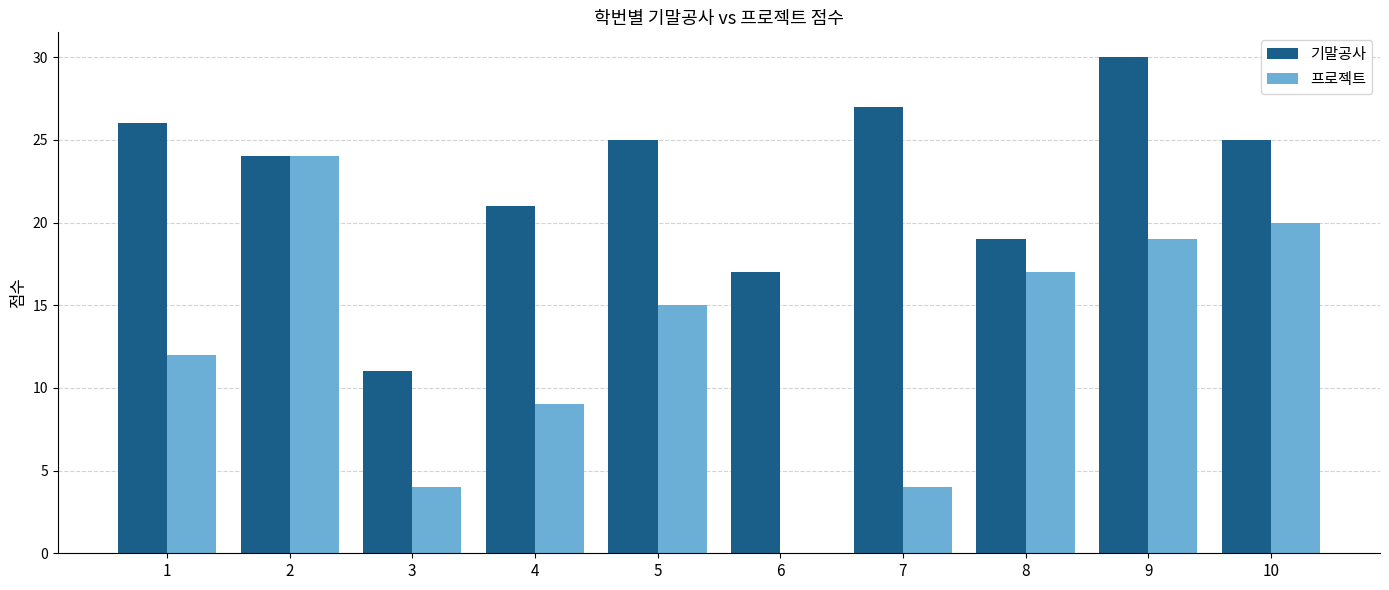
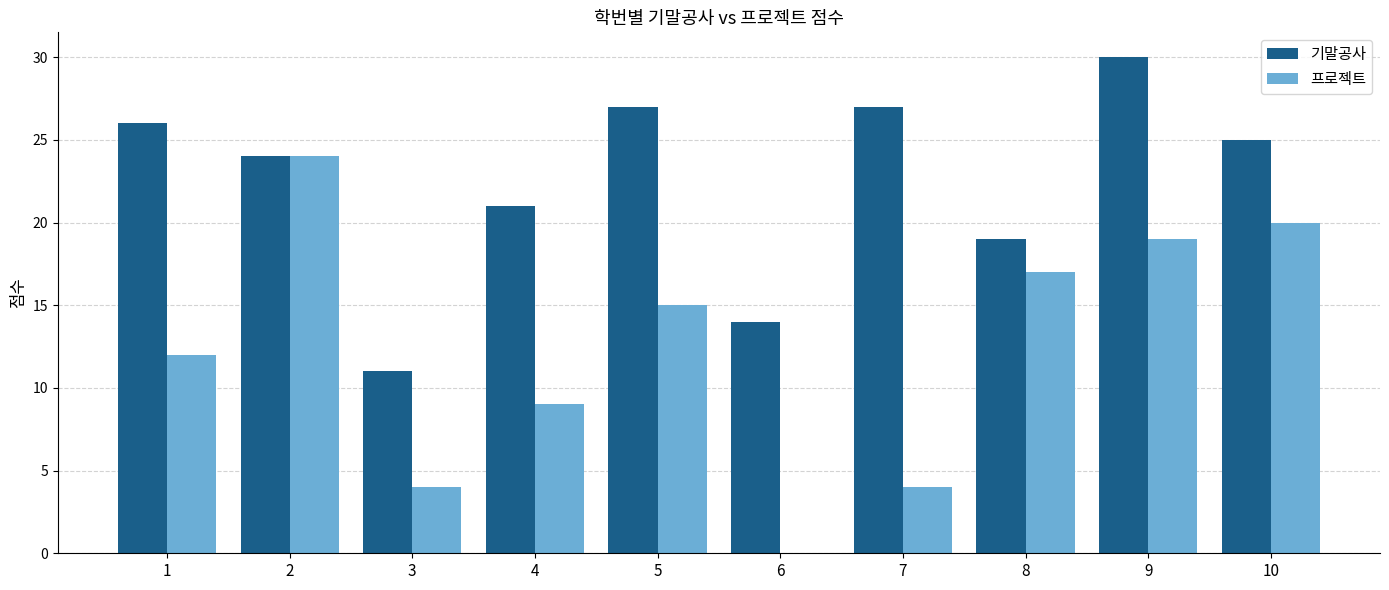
기말공사, 5: 25 -> 27
기말공사, 6: 17 -> 14
